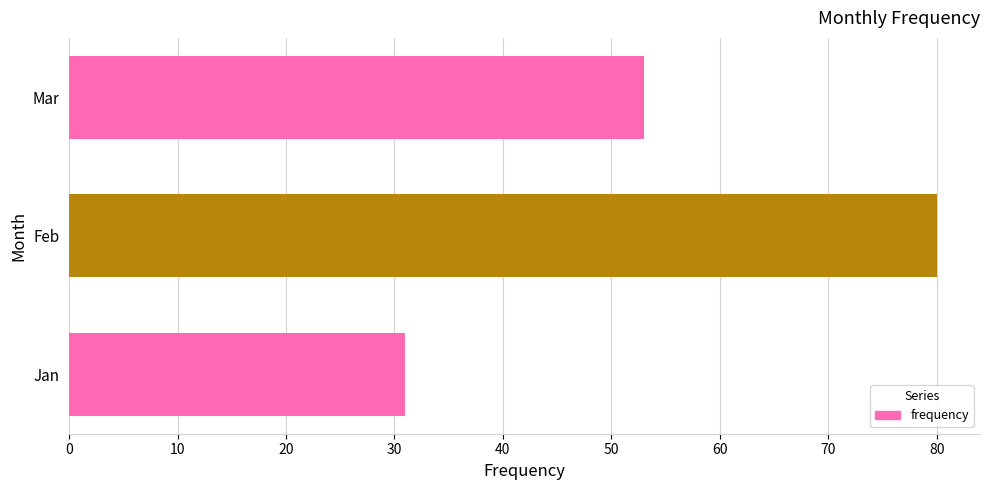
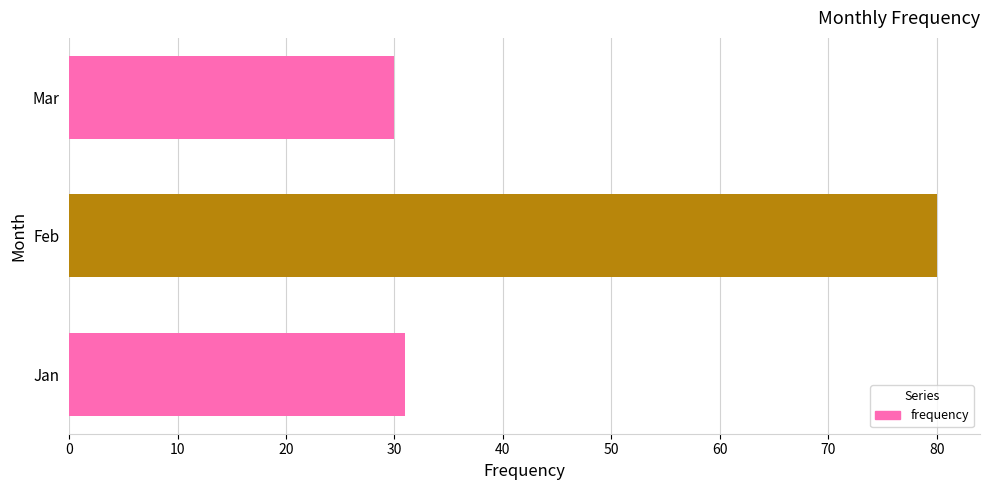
Mar: 53 -> 30
